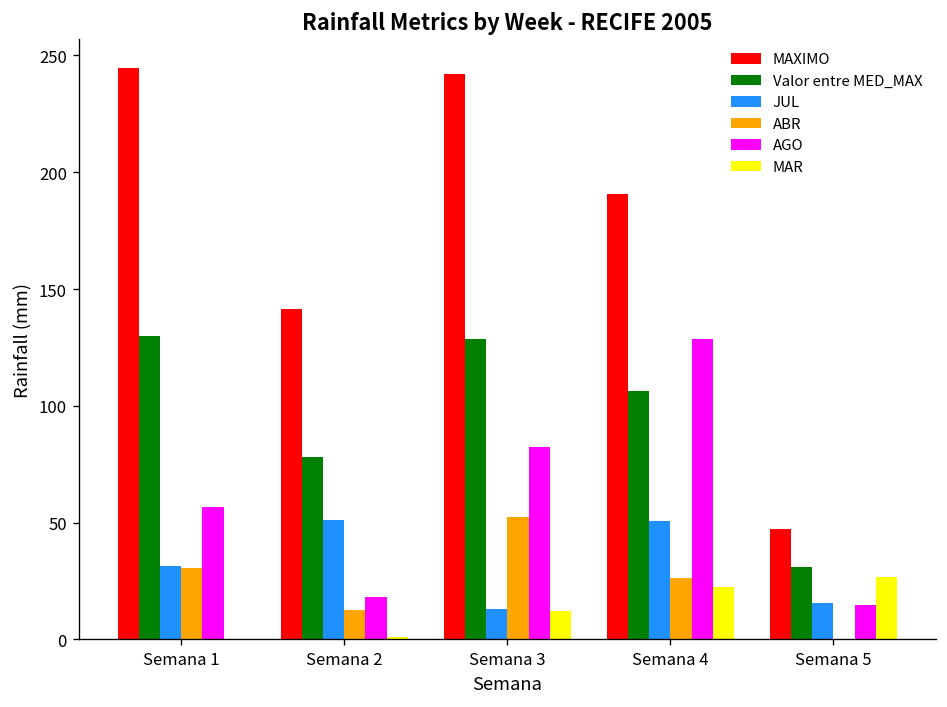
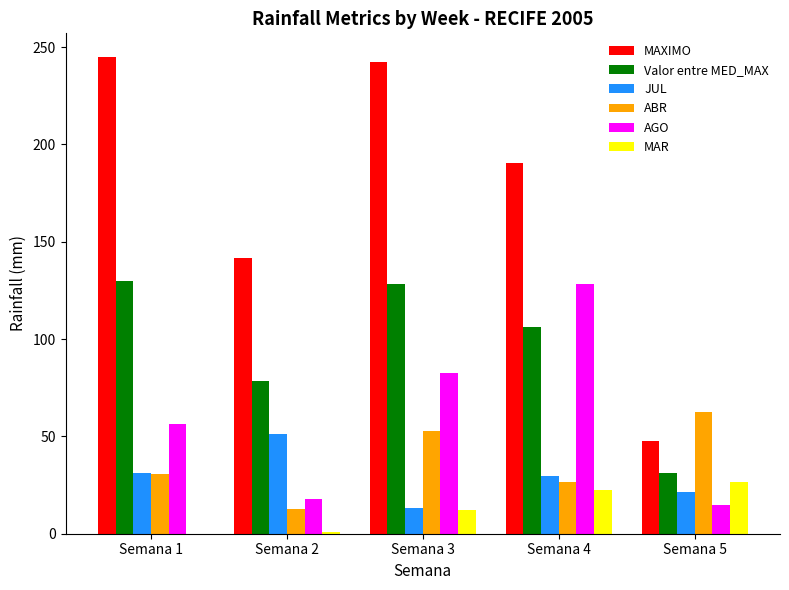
JUL, Semana 4: 51 -> 30
JUL, Semana 5: 16 -> 21
ABR, Semana 5: 0 -> 63
